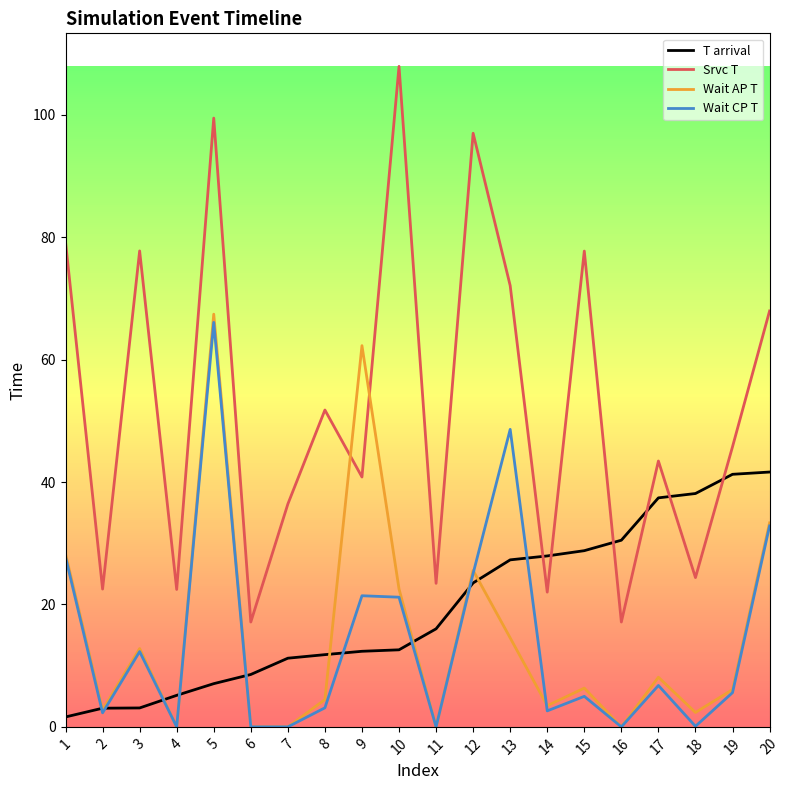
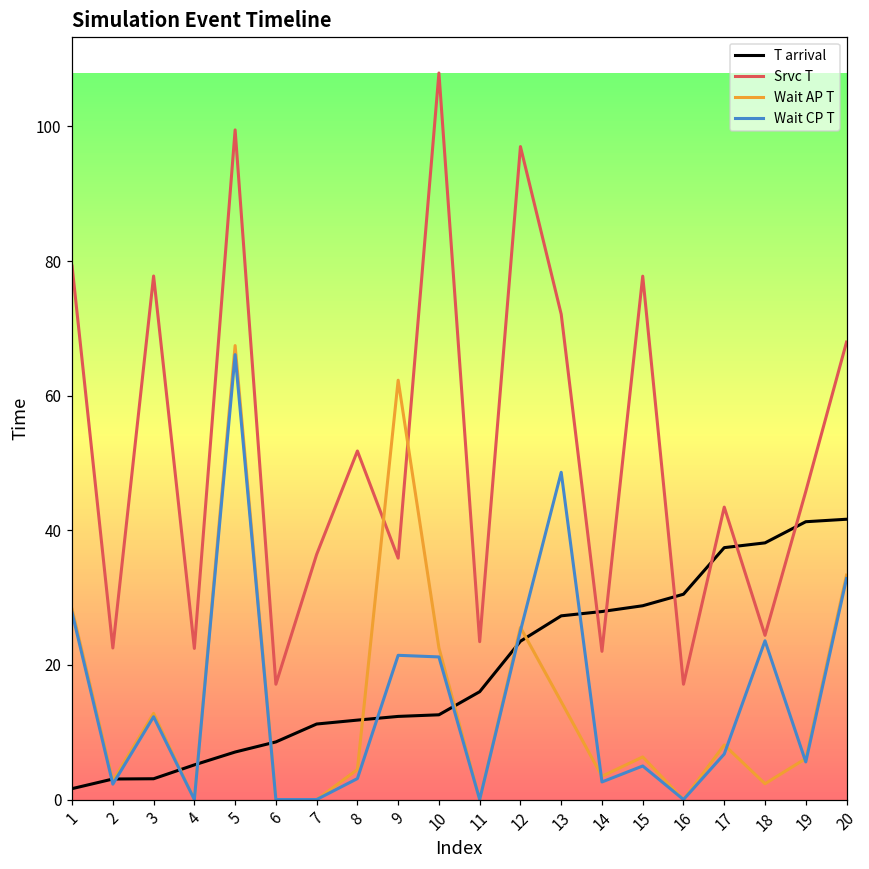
Srvc T, 9: 41 -> 36
Wait CP T, 18: 0 -> 24
